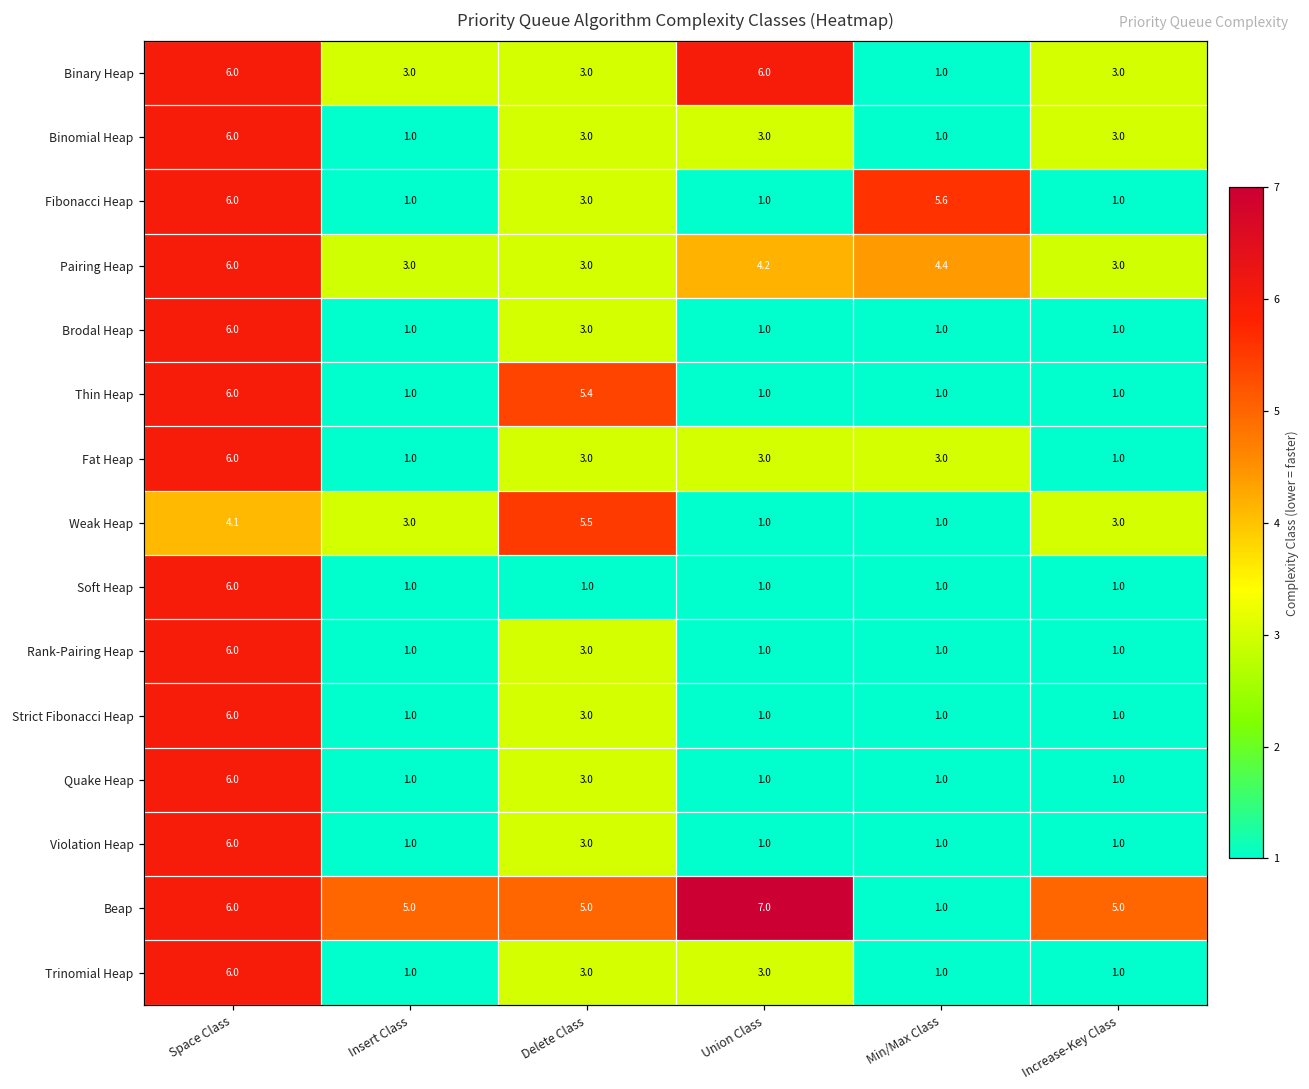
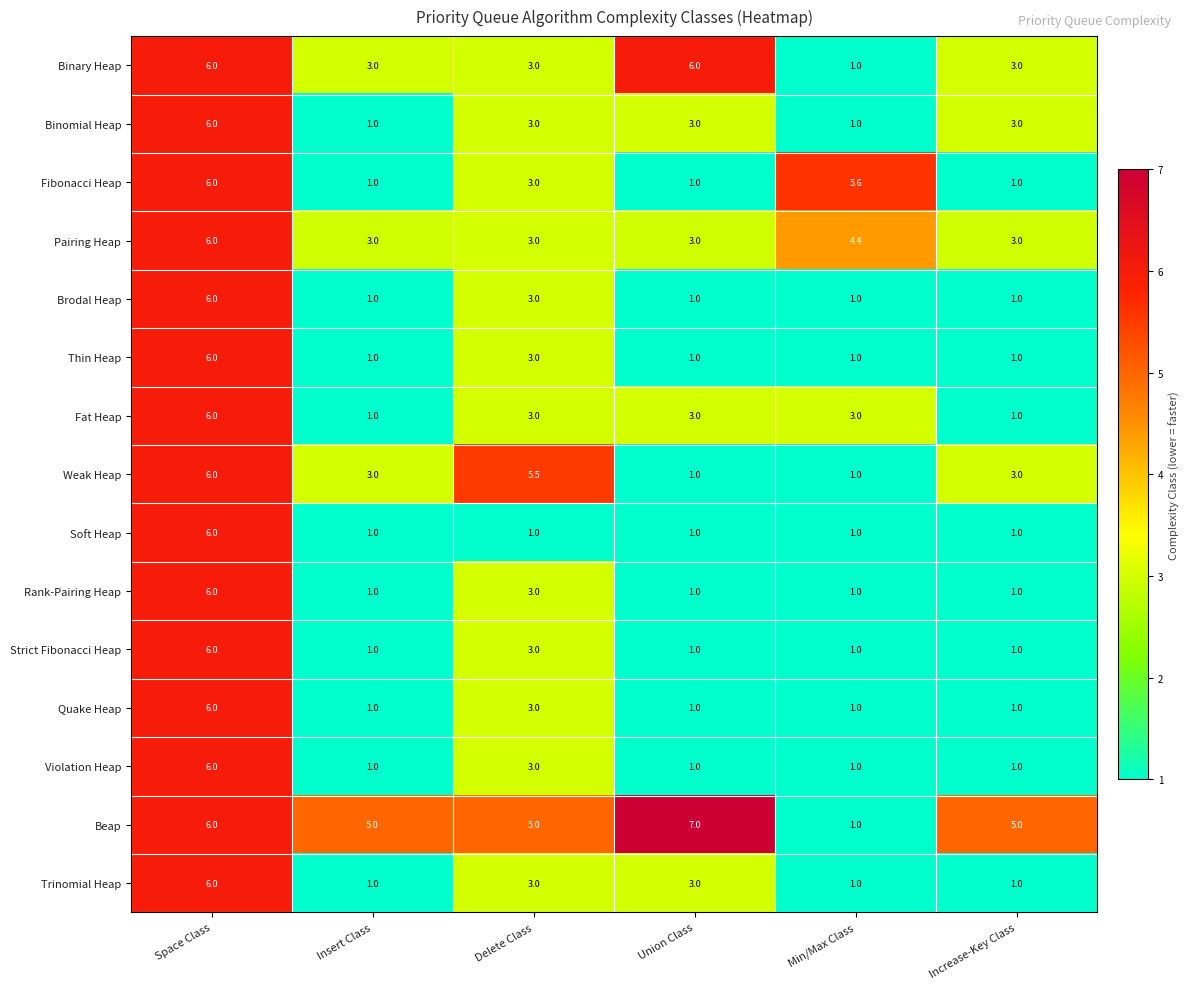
Pairing Heap, Union Class: 4.2 -> 3.0
Thin Heap, Delete Class: 5.4 -> 3.0
Weak Heap, Space Class: 4.1 -> 6.0
